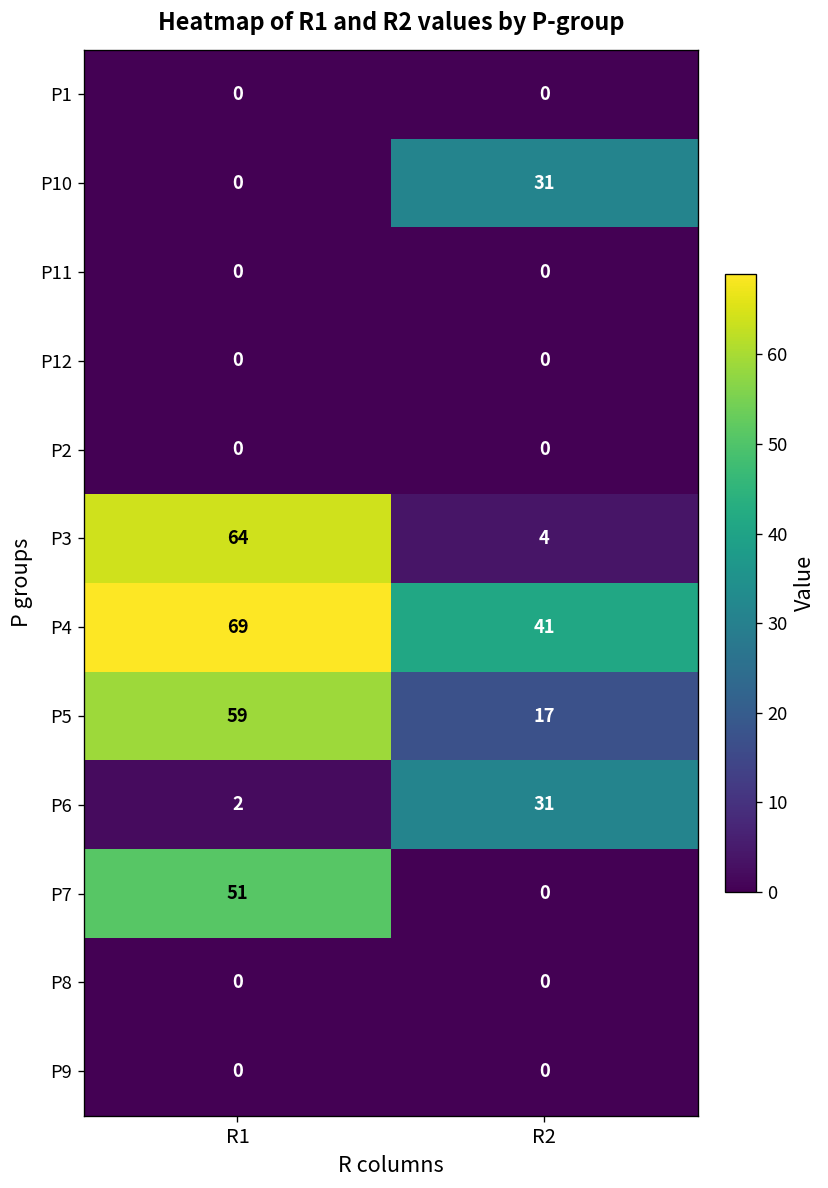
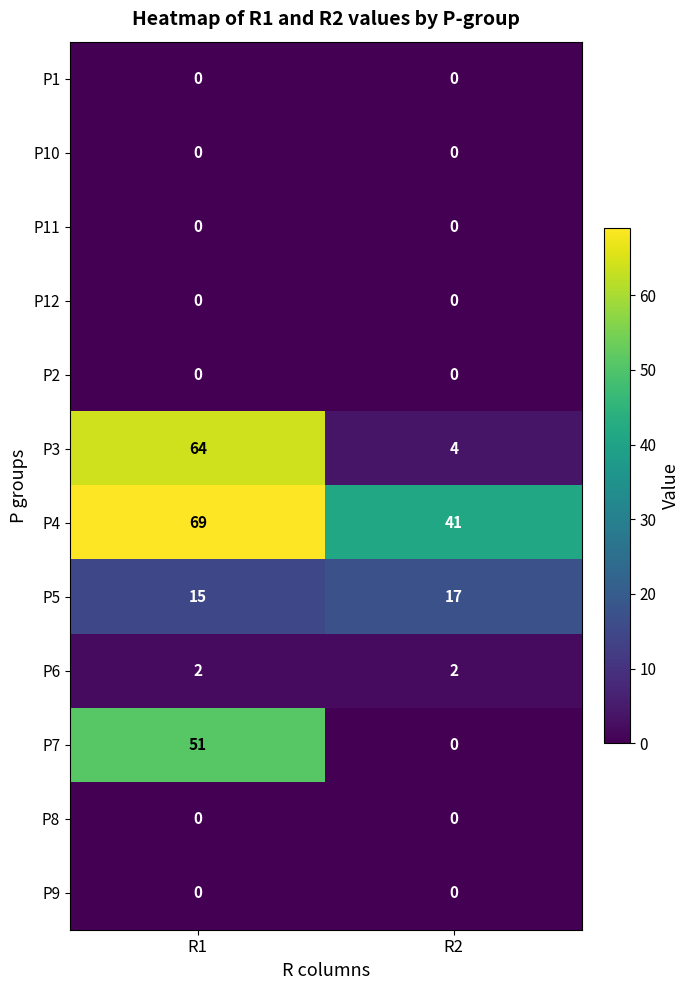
P10, R2: 31 -> 0
P5, R1: 59 -> 15
P6, R2: 31 -> 2
